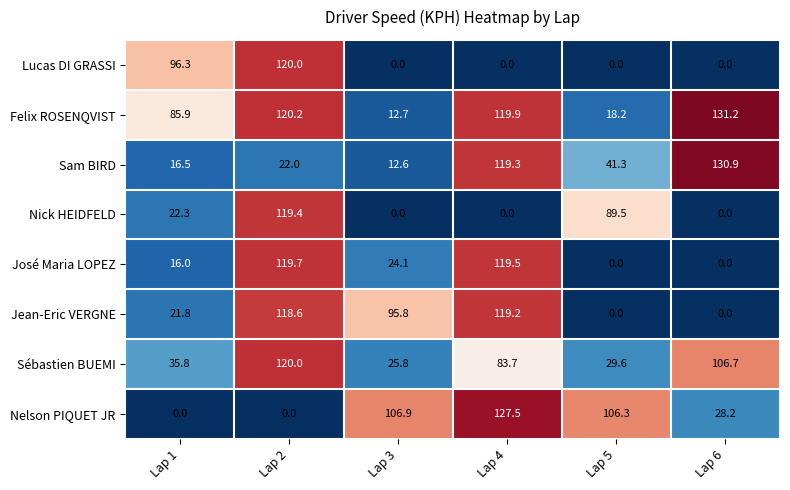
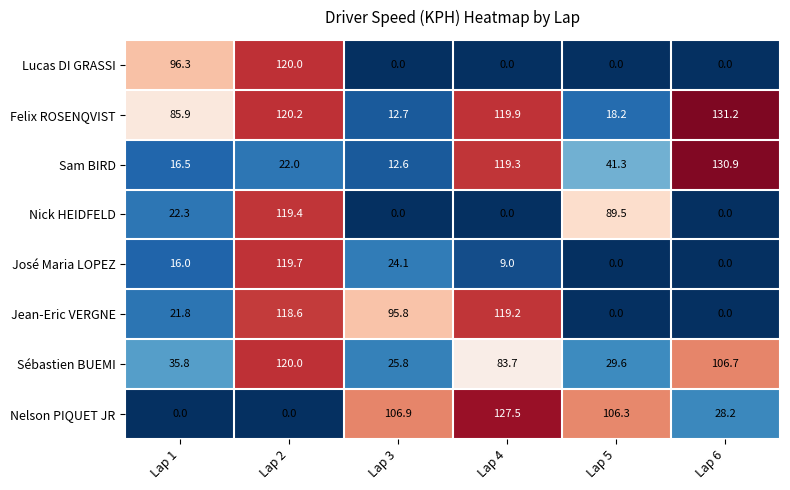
José Maria LOPEZ, Lap 4: 119.5 -> 9.0
